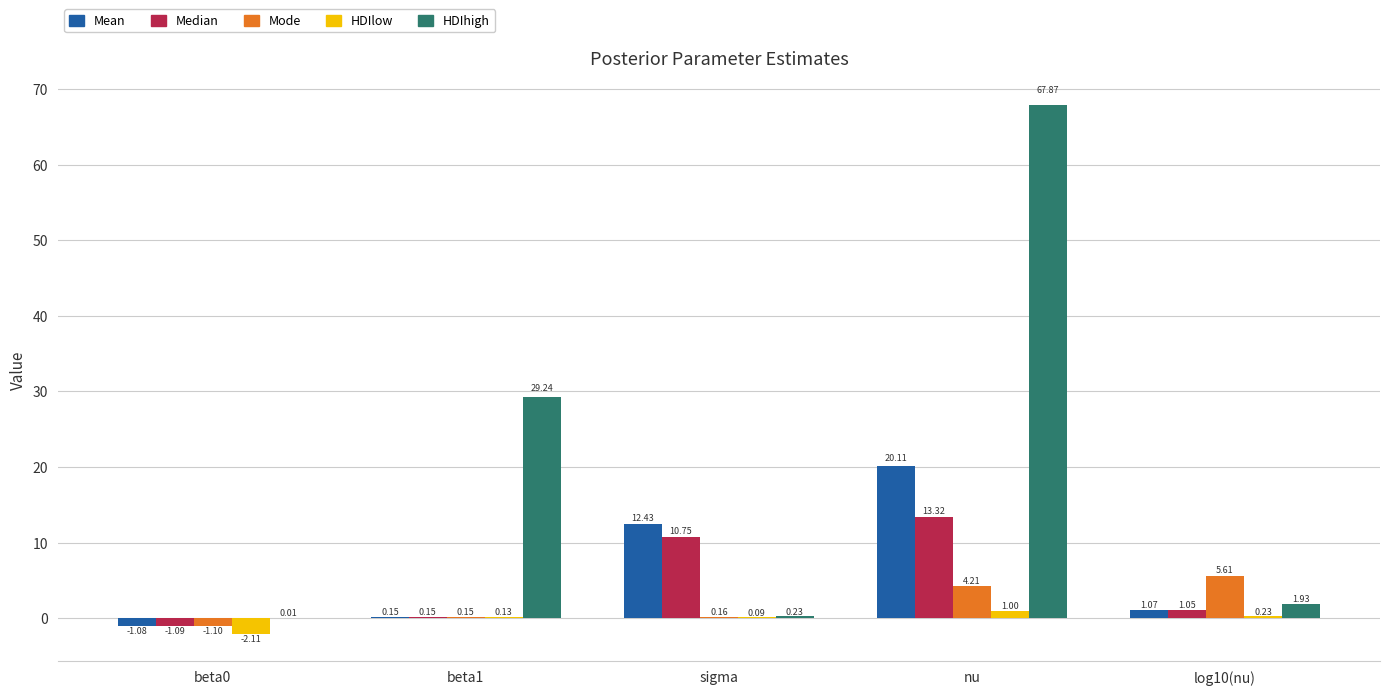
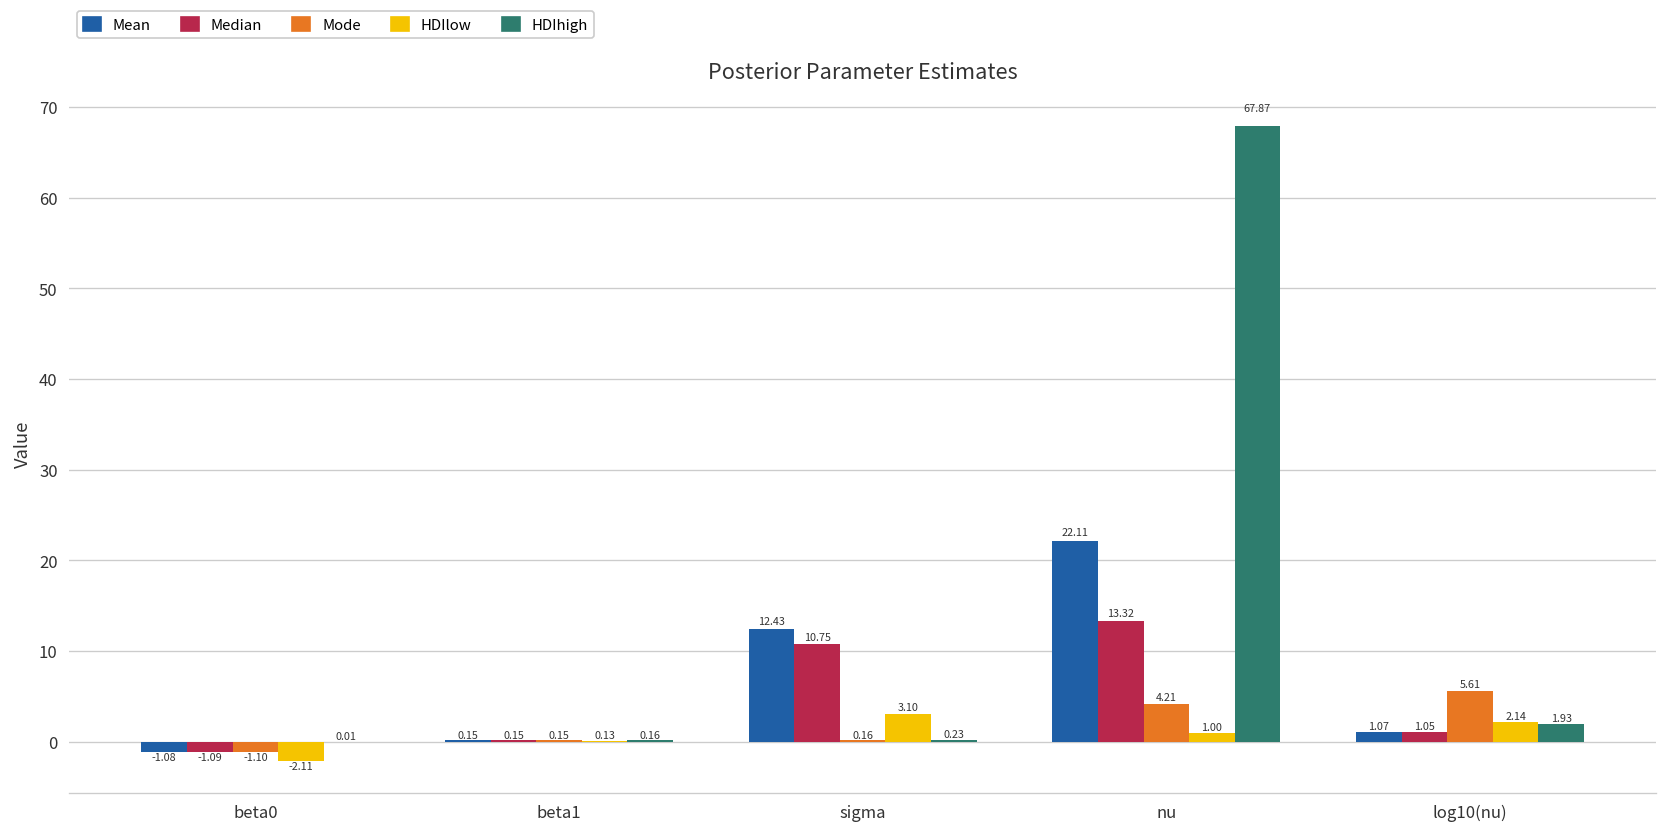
HDIhigh, beta1: 29.24 -> 0.16
HDIlow, sigma: 0.09 -> 3.10
Mean, nu: 20.11 -> 22.11
HDIlow, log10(nu): 0.23 -> 2.14
